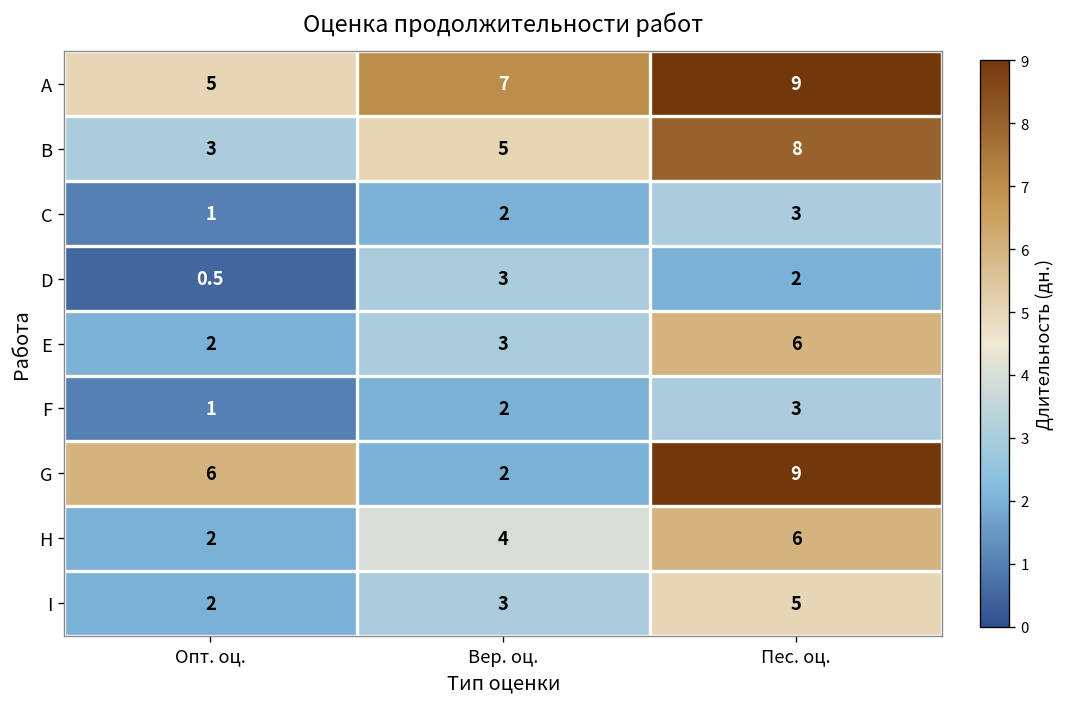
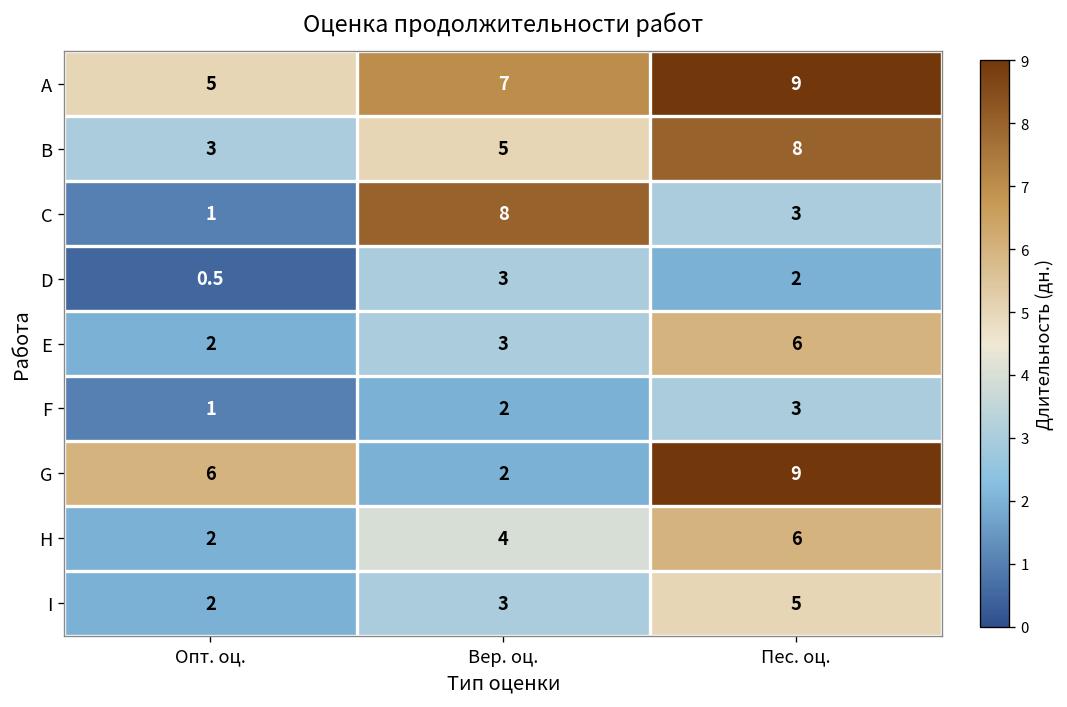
C, Вер. оц.: 2 -> 8
